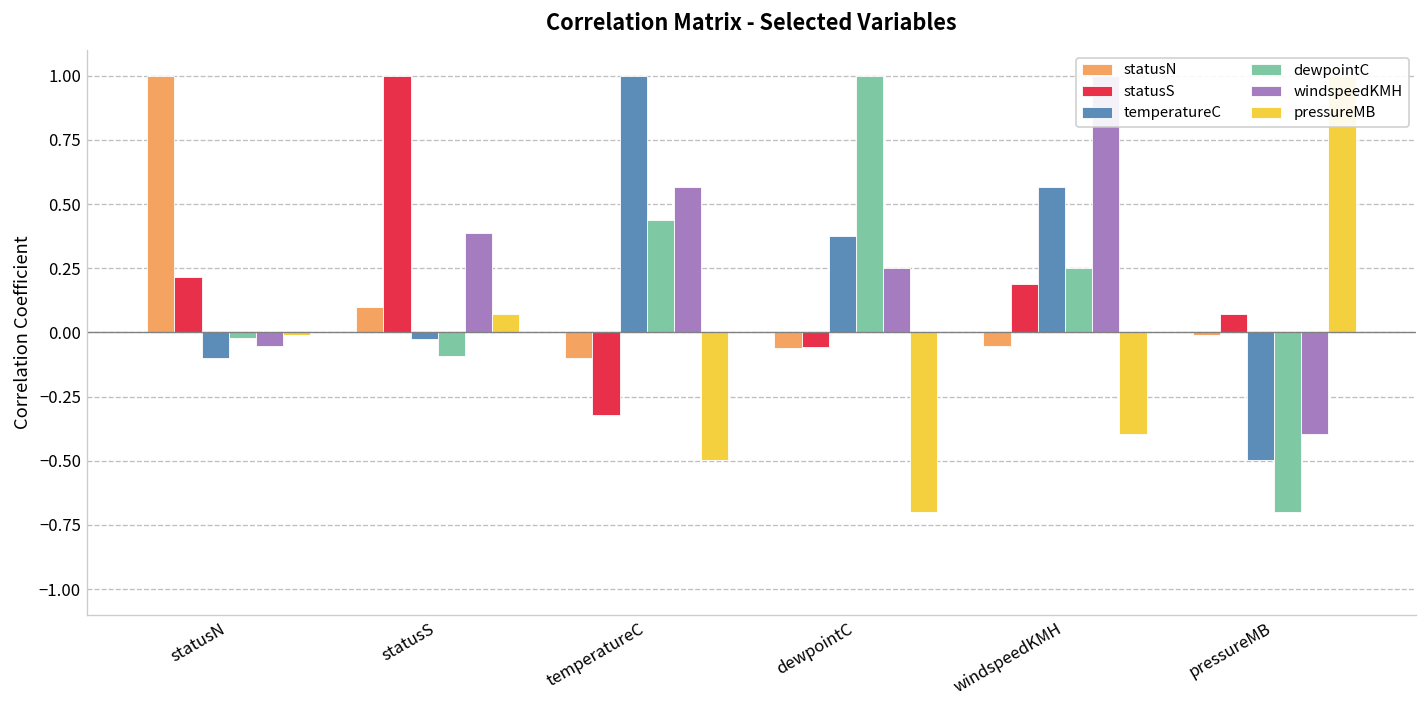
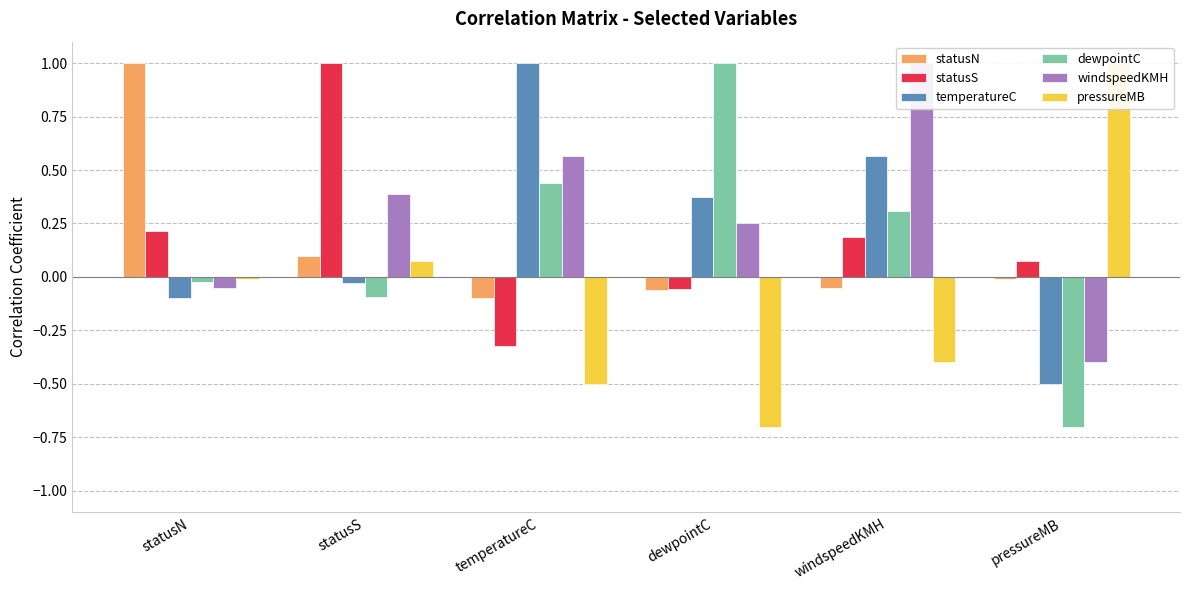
dewpointC, windspeedKMH: 0.25 -> 0.31
